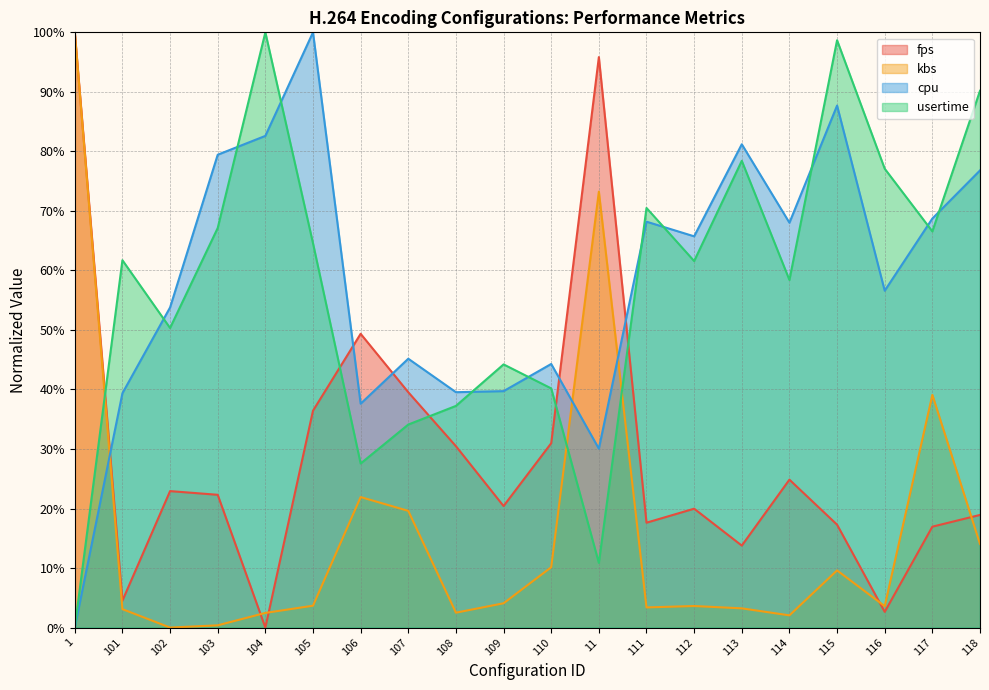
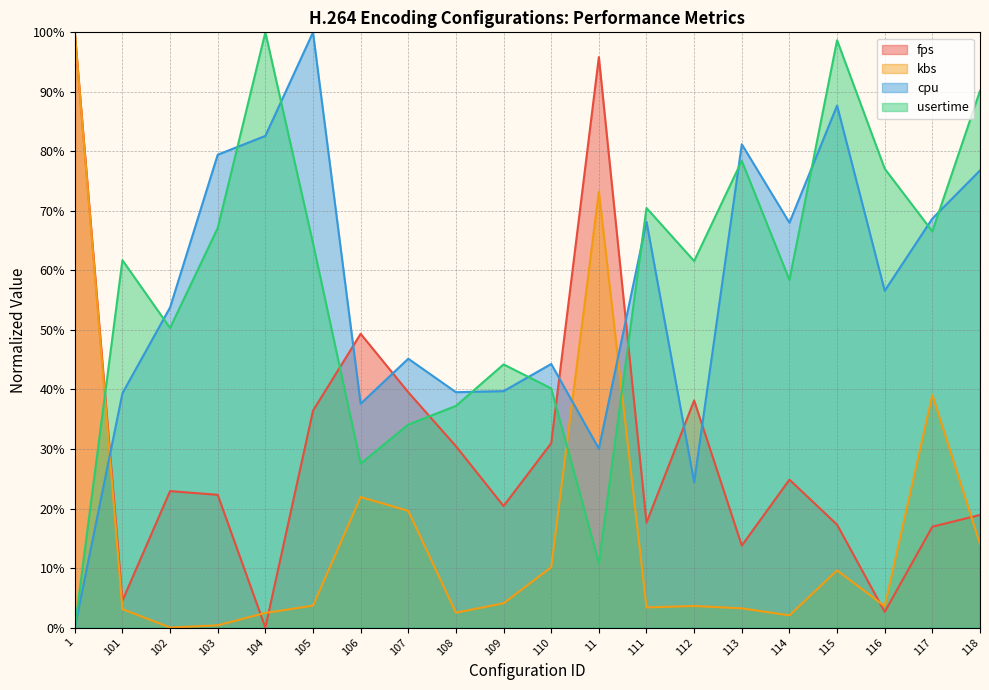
fps, 112: 20% -> 38%
cpu, 112: 66% -> 24%
